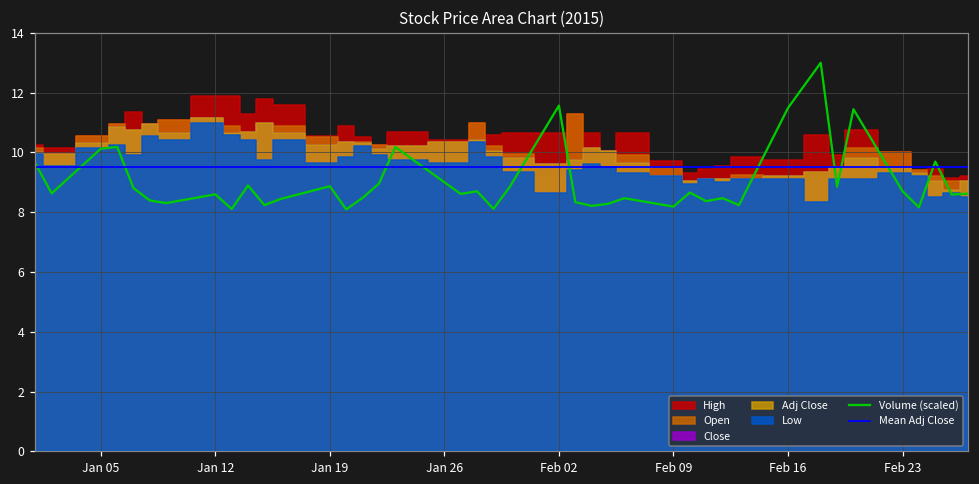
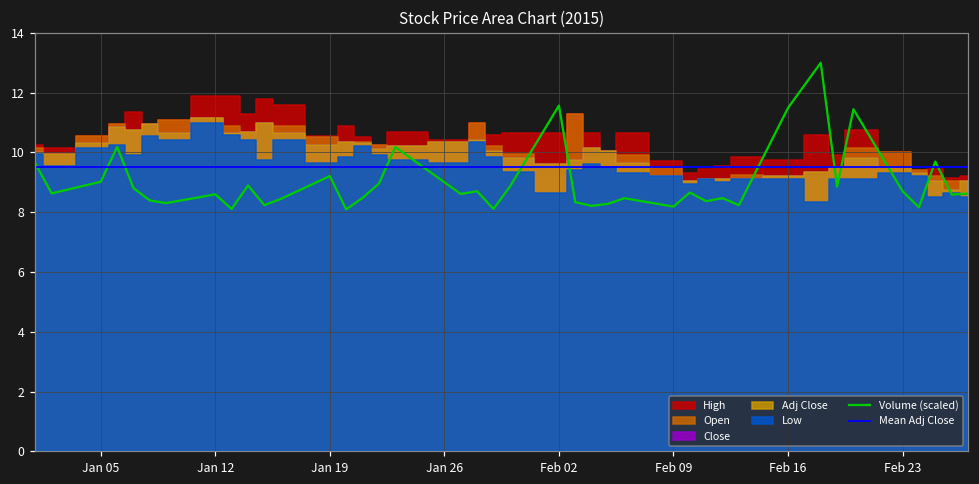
Volume (scaled), Jan 05: 10.1 -> 9.0
Volume (scaled), Jan 19: 8.9 -> 9.2
